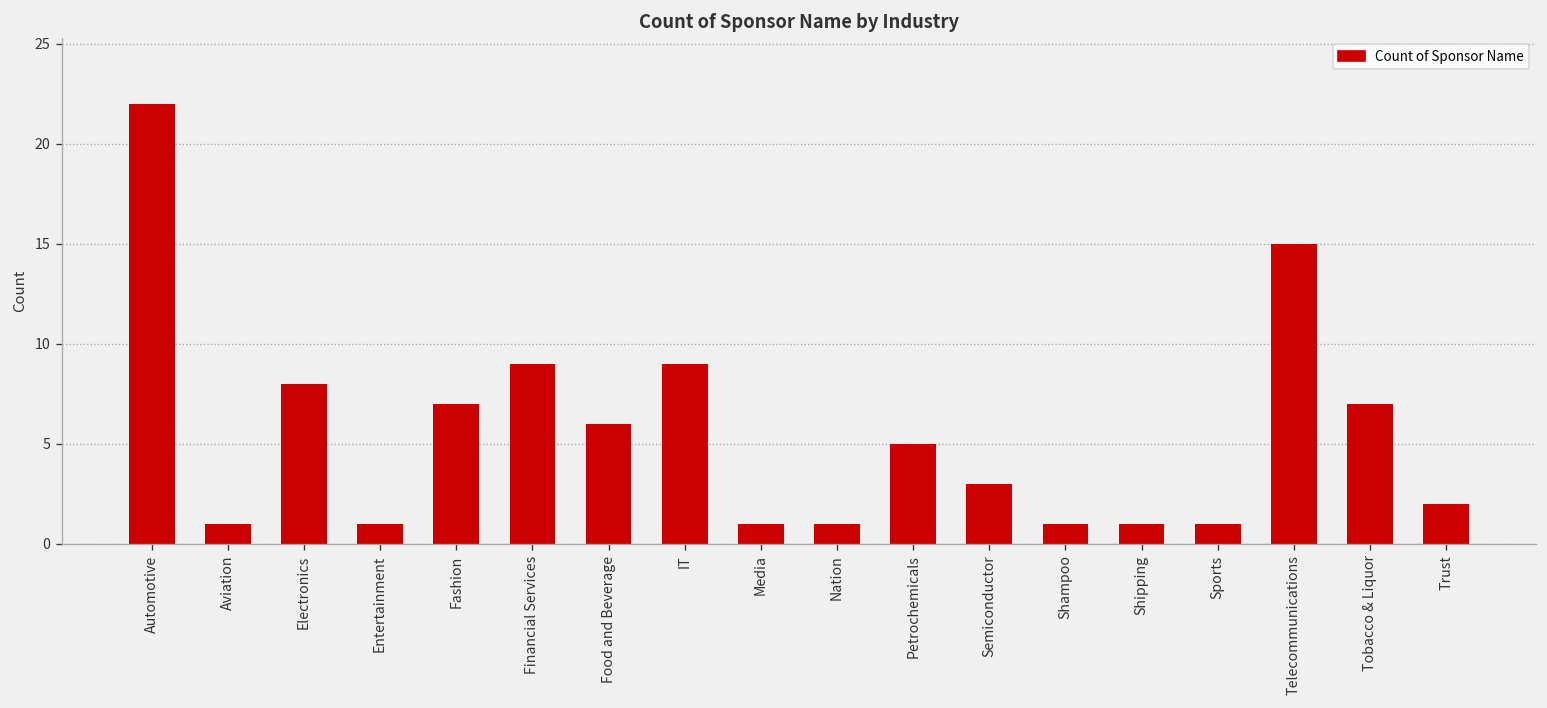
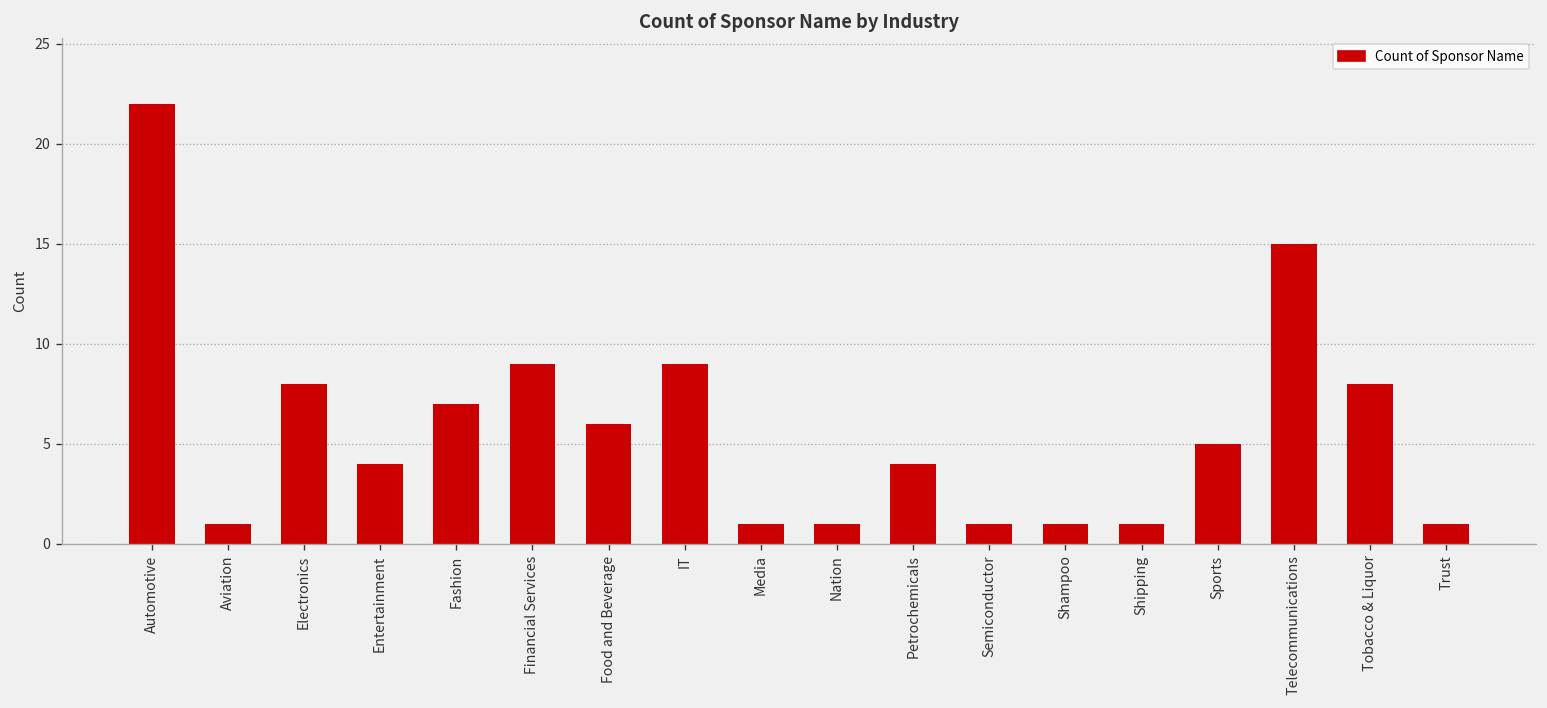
Entertainment: 1 -> 4
Petrochemicals: 5 -> 4
Semiconductor: 3 -> 1
Sports: 1 -> 5
Tobacco & Liquor: 7 -> 8
Trust: 2 -> 1
